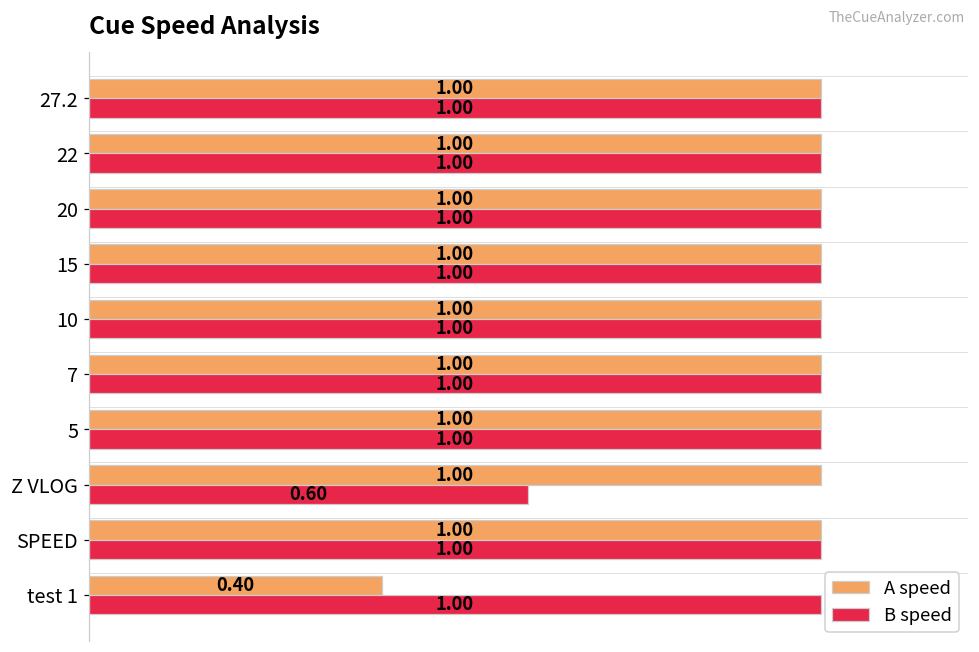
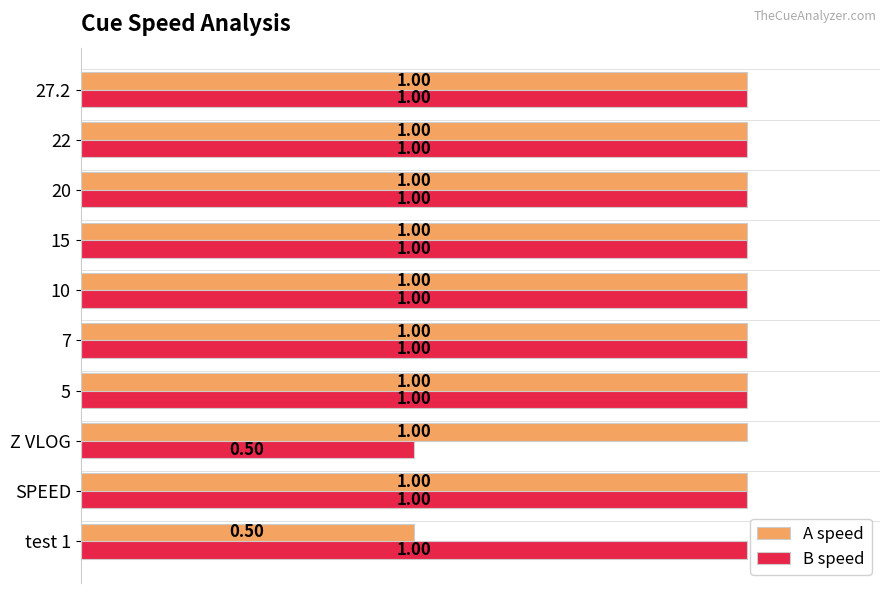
B speed, Z VLOG: 0.60 -> 0.50
A speed, test 1: 0.40 -> 0.50
